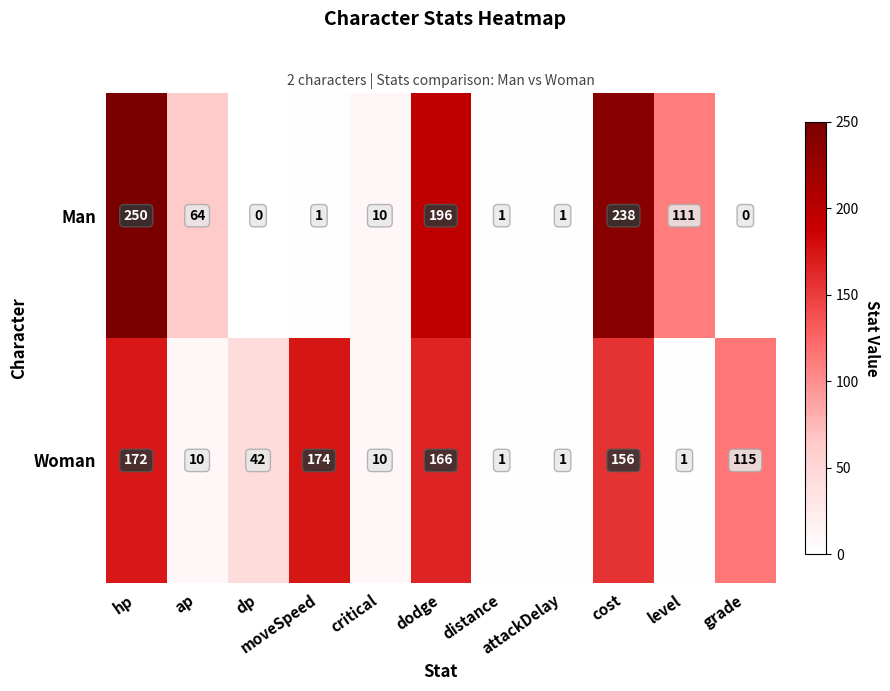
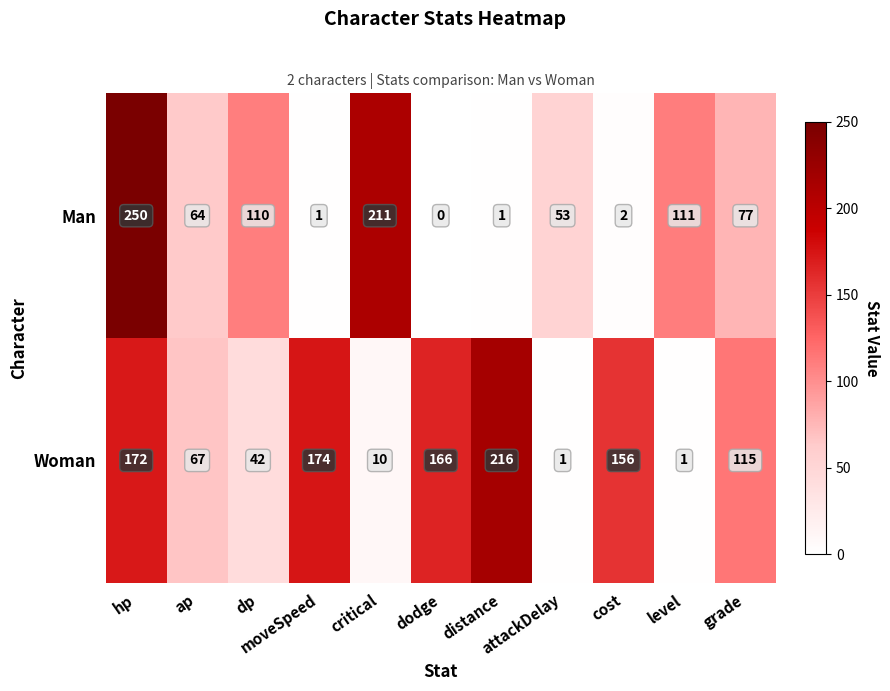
Man, dp: 0 -> 110
Man, critical: 10 -> 211
Man, dodge: 196 -> 0
Man, attackDelay: 1 -> 53
Man, cost: 238 -> 2
Man, grade: 0 -> 77
Woman, ap: 10 -> 67
Woman, distance: 1 -> 216
